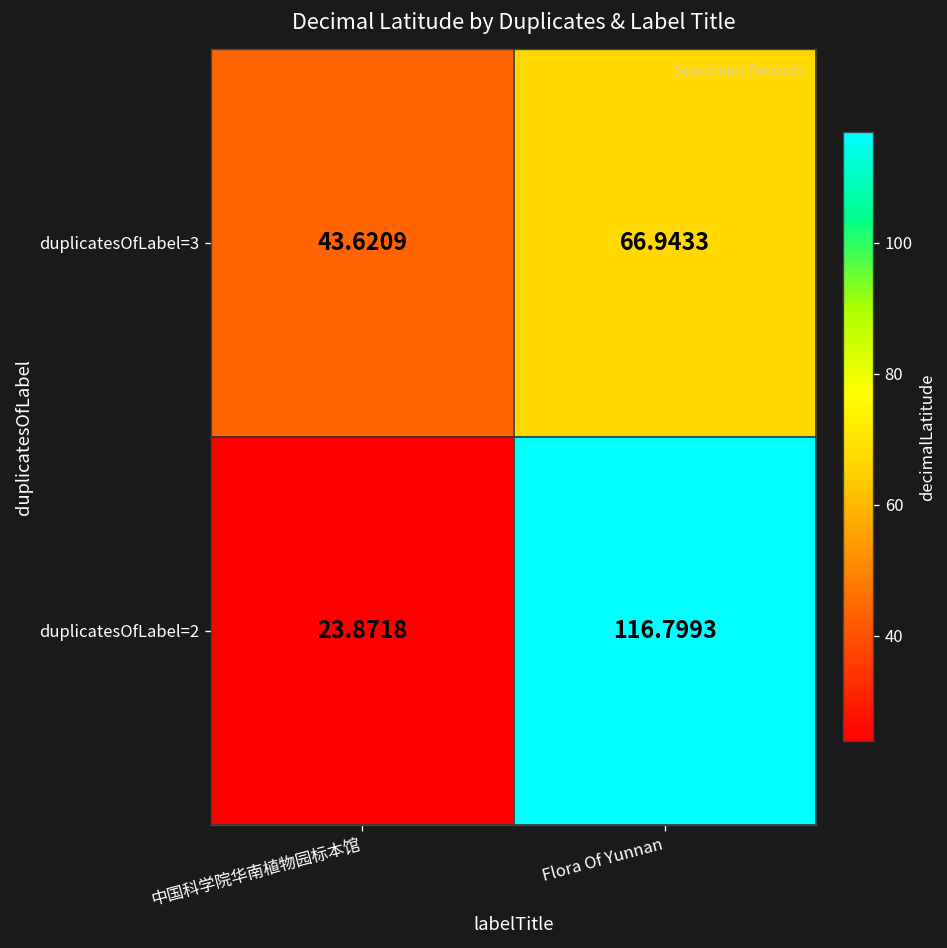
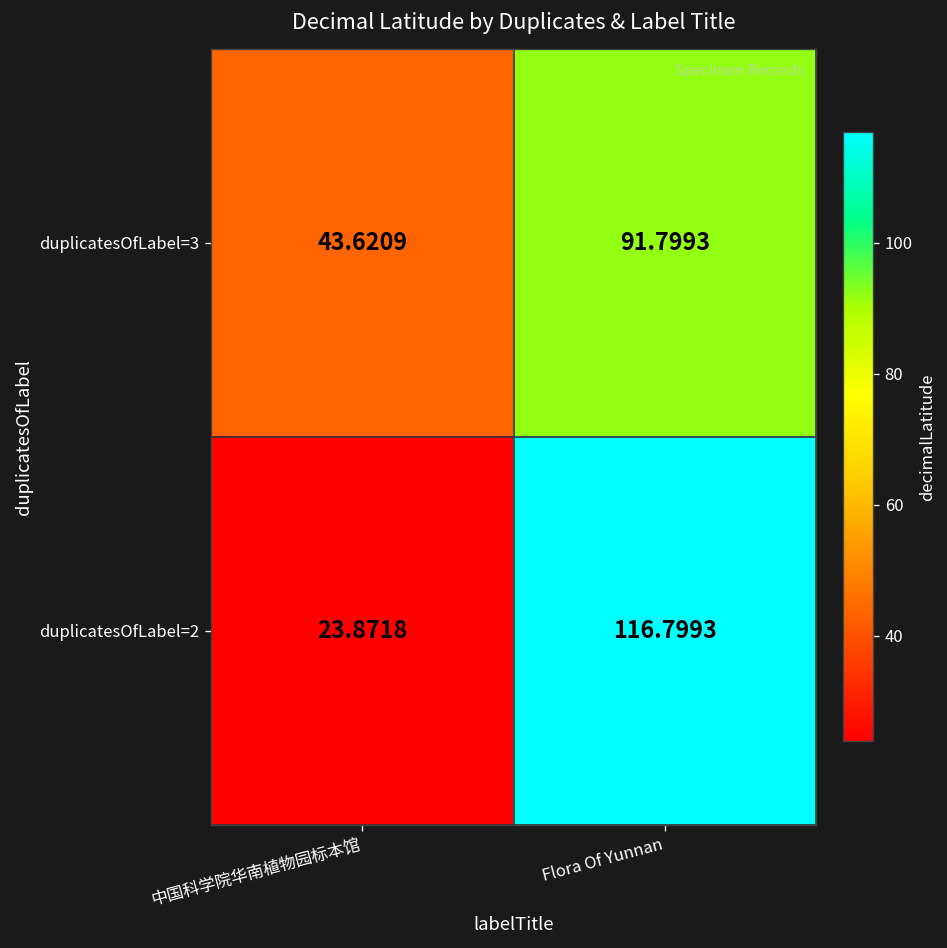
duplicatesOfLabel=3, Flora Of Yunnan: 66.9433 -> 91.7993
